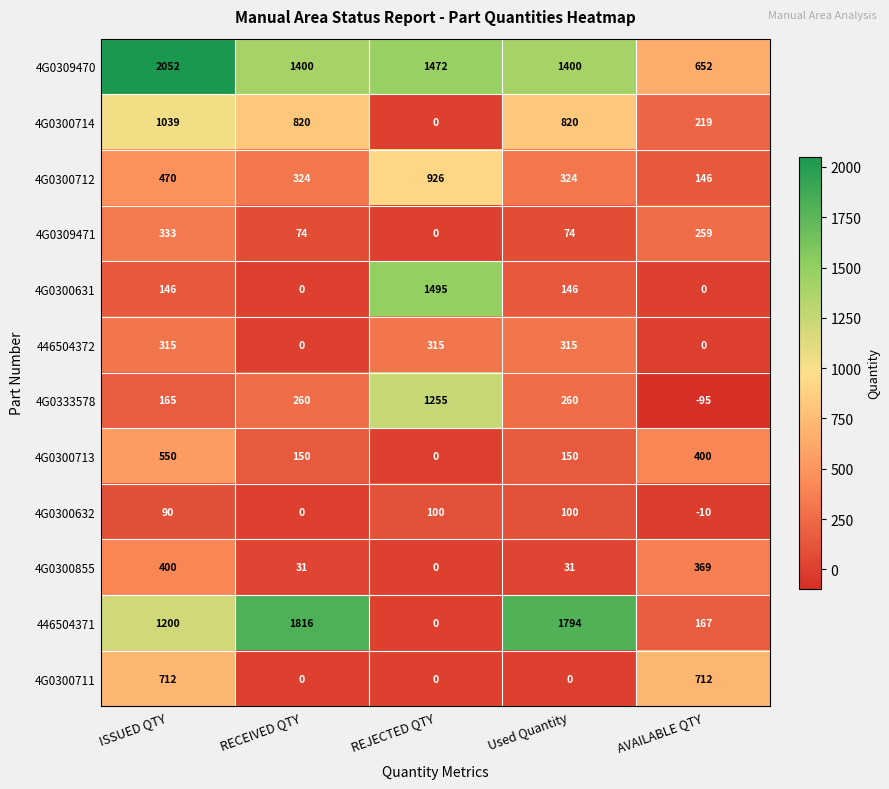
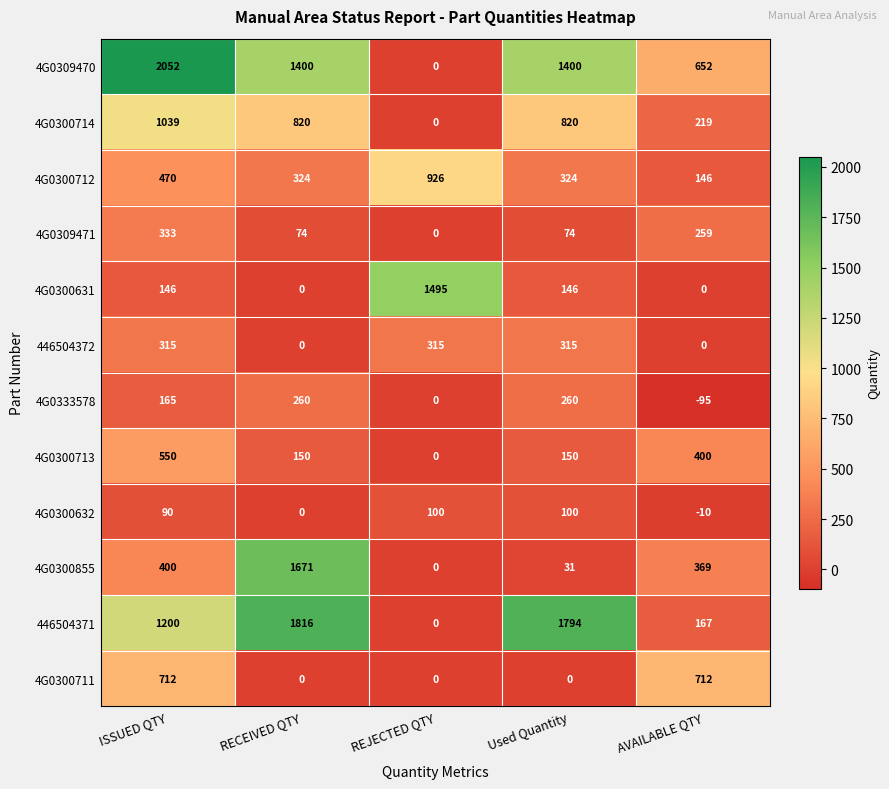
4G0309470, REJECTED QTY: 1472 -> 0
4G0333578, REJECTED QTY: 1255 -> 0
4G0300855, RECEIVED QTY: 31 -> 1671
